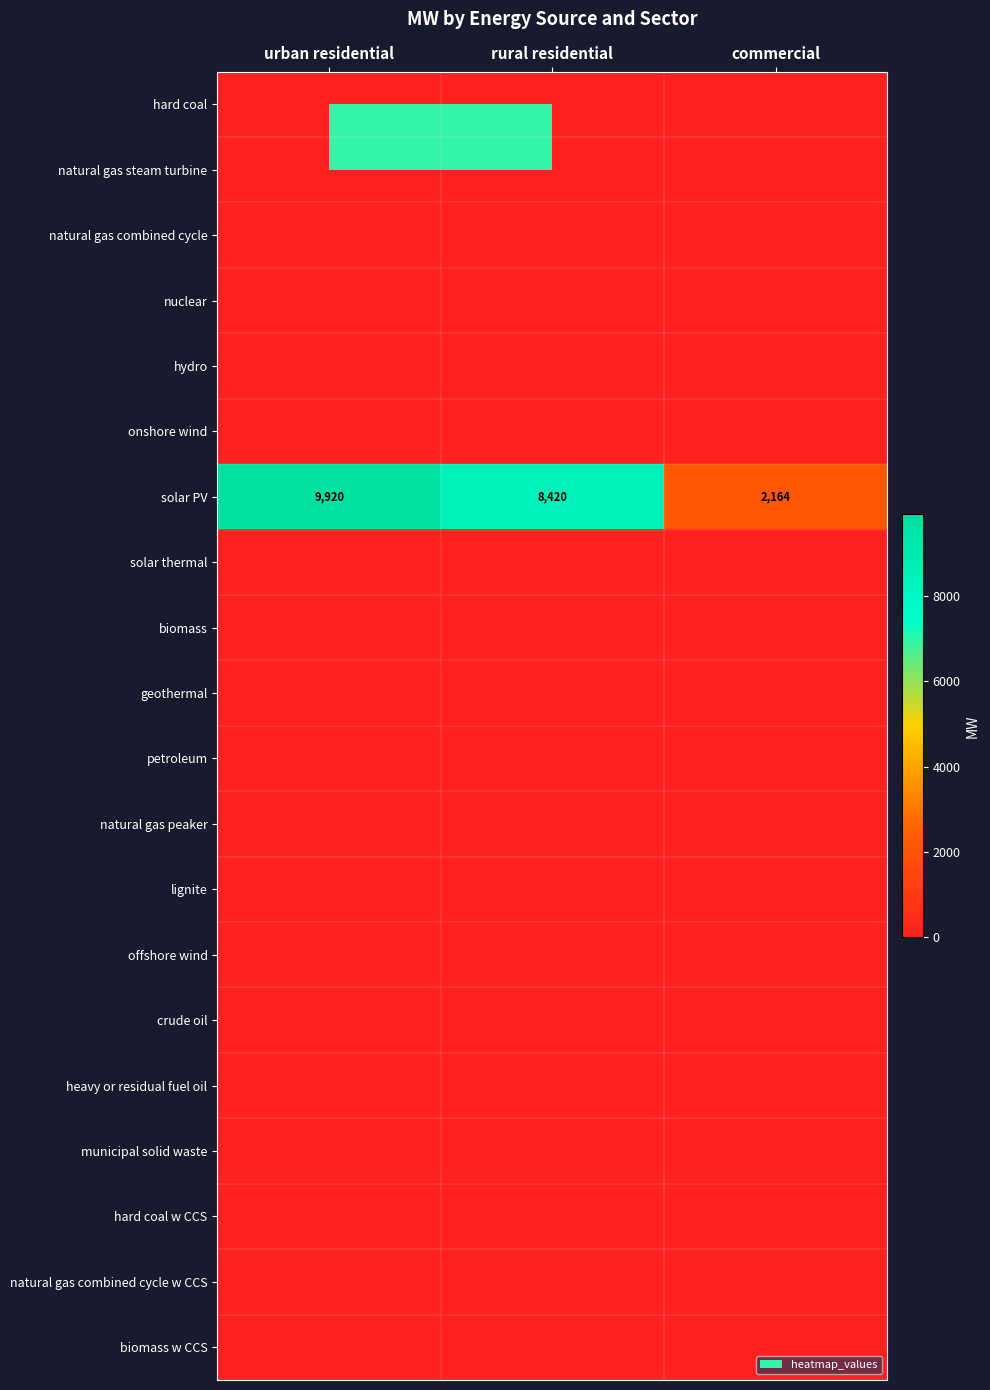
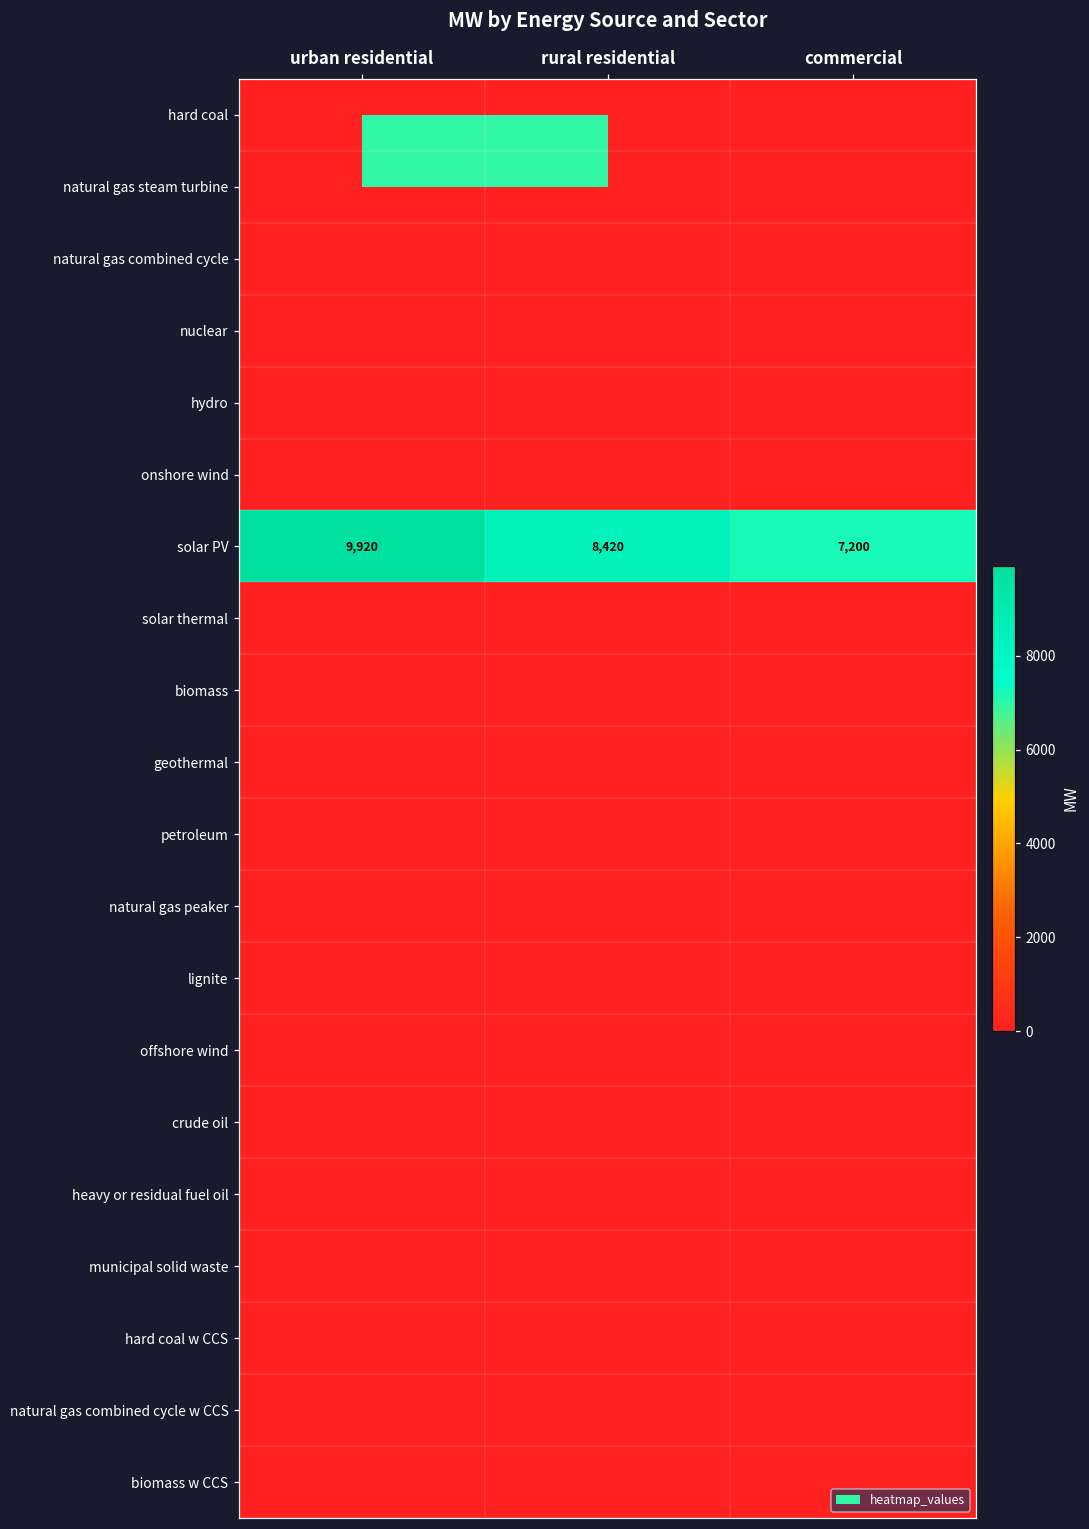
solar PV, commercial: 2,164 -> 7,200
